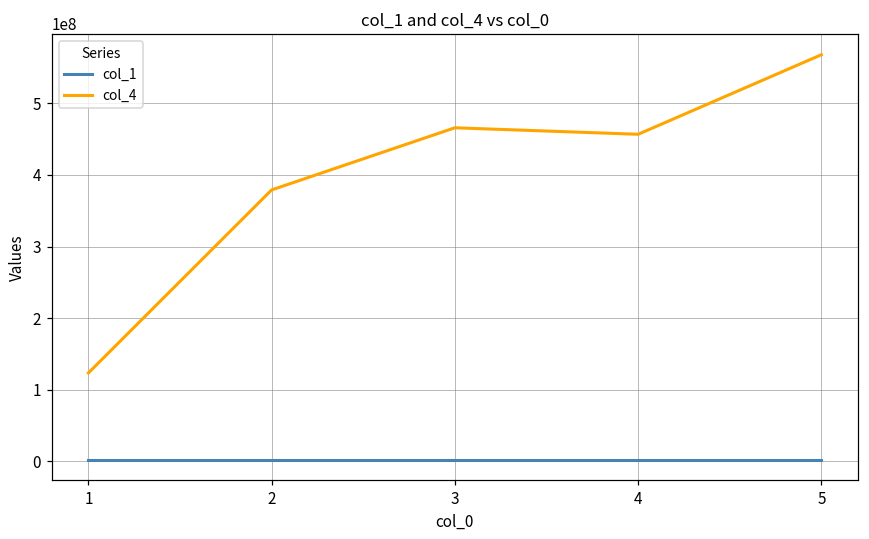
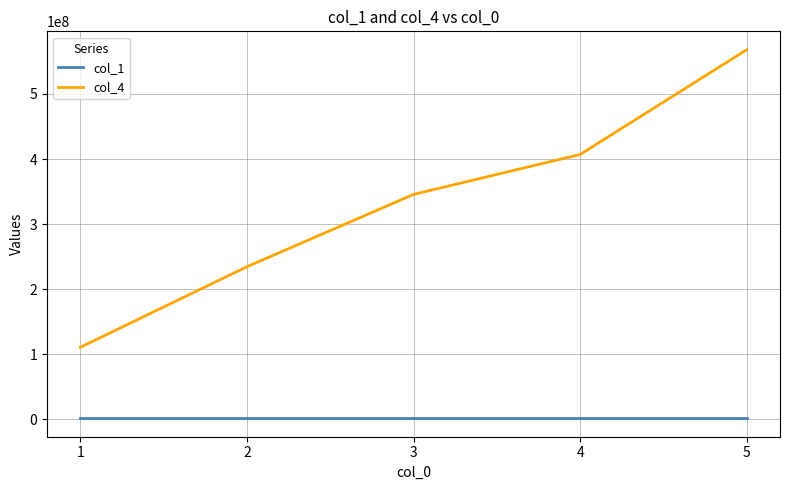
col_4, 1: 120000000 -> 110000000
col_4, 2: 380000000 -> 230000000
col_4, 3: 470000000 -> 350000000
col_4, 4: 460000000 -> 410000000
